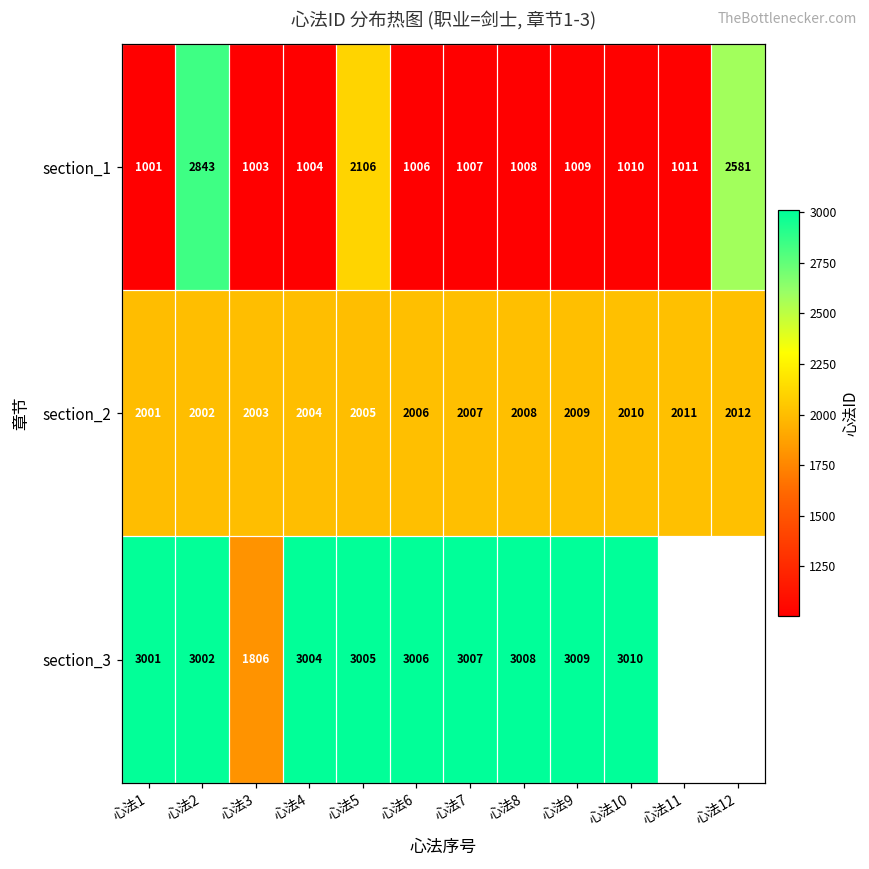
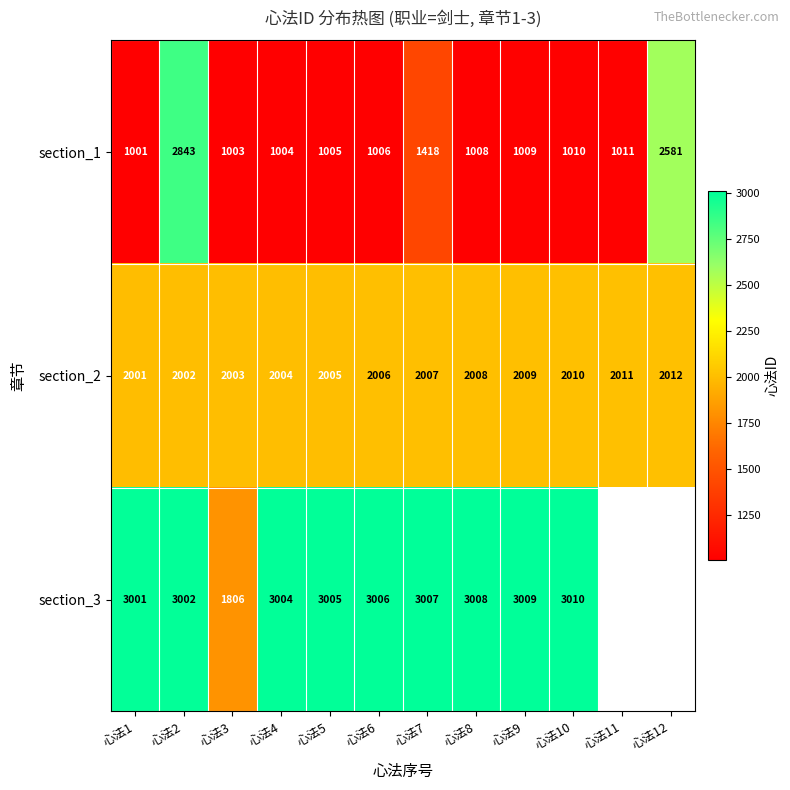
section_1, 心法5: 2106 -> 1005
section_1, 心法7: 1007 -> 1418
